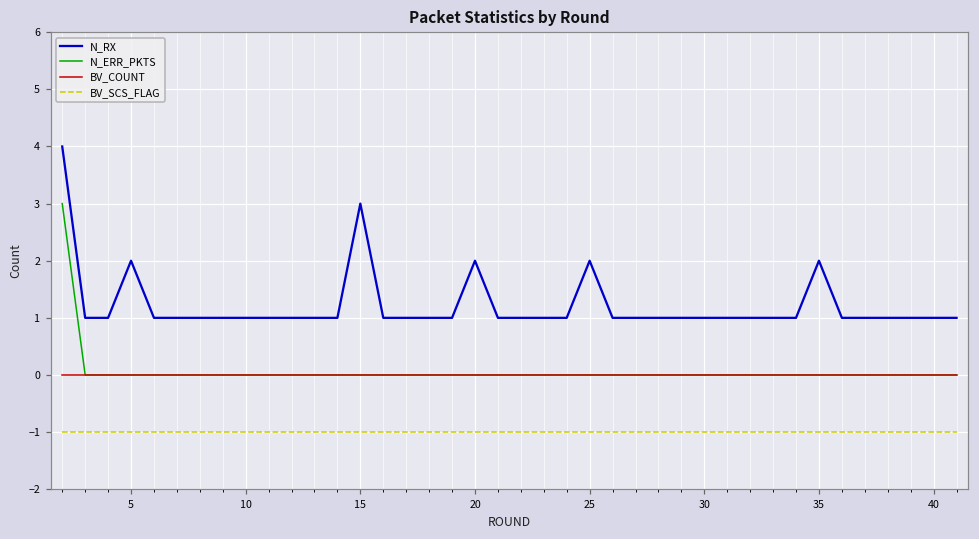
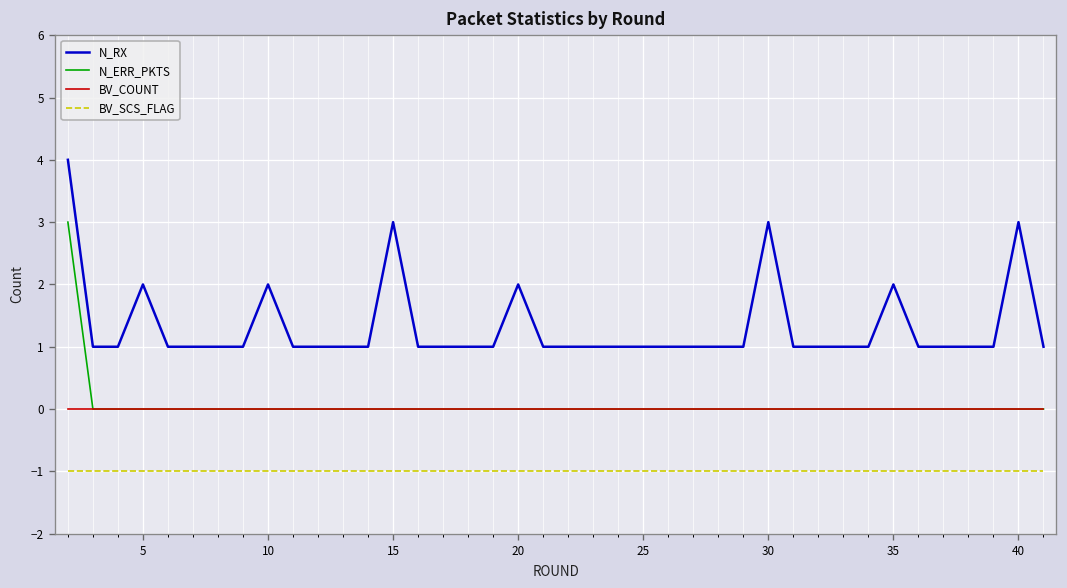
N_RX, 10: 1 -> 2
N_RX, 25: 2 -> 1
N_RX, 30: 1 -> 3
N_RX, 40: 1 -> 3
